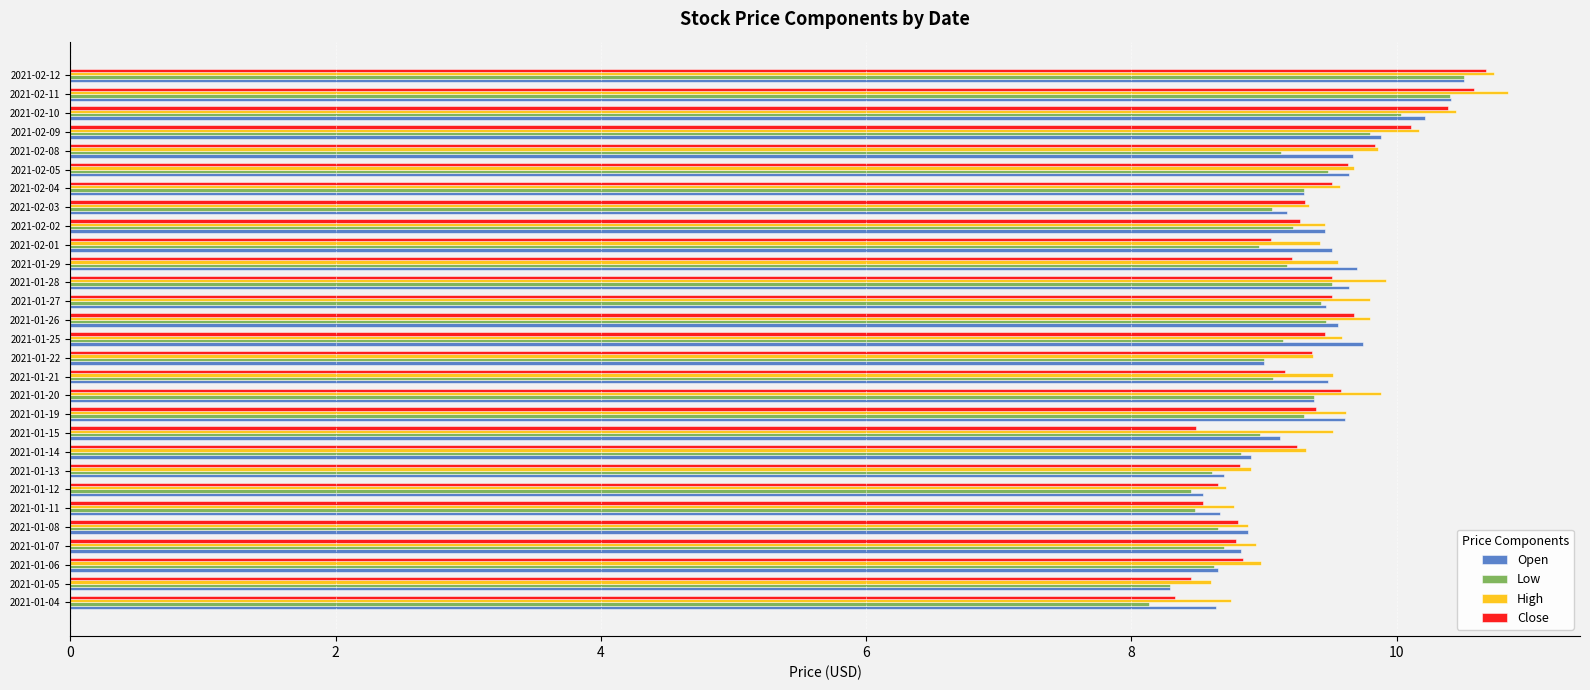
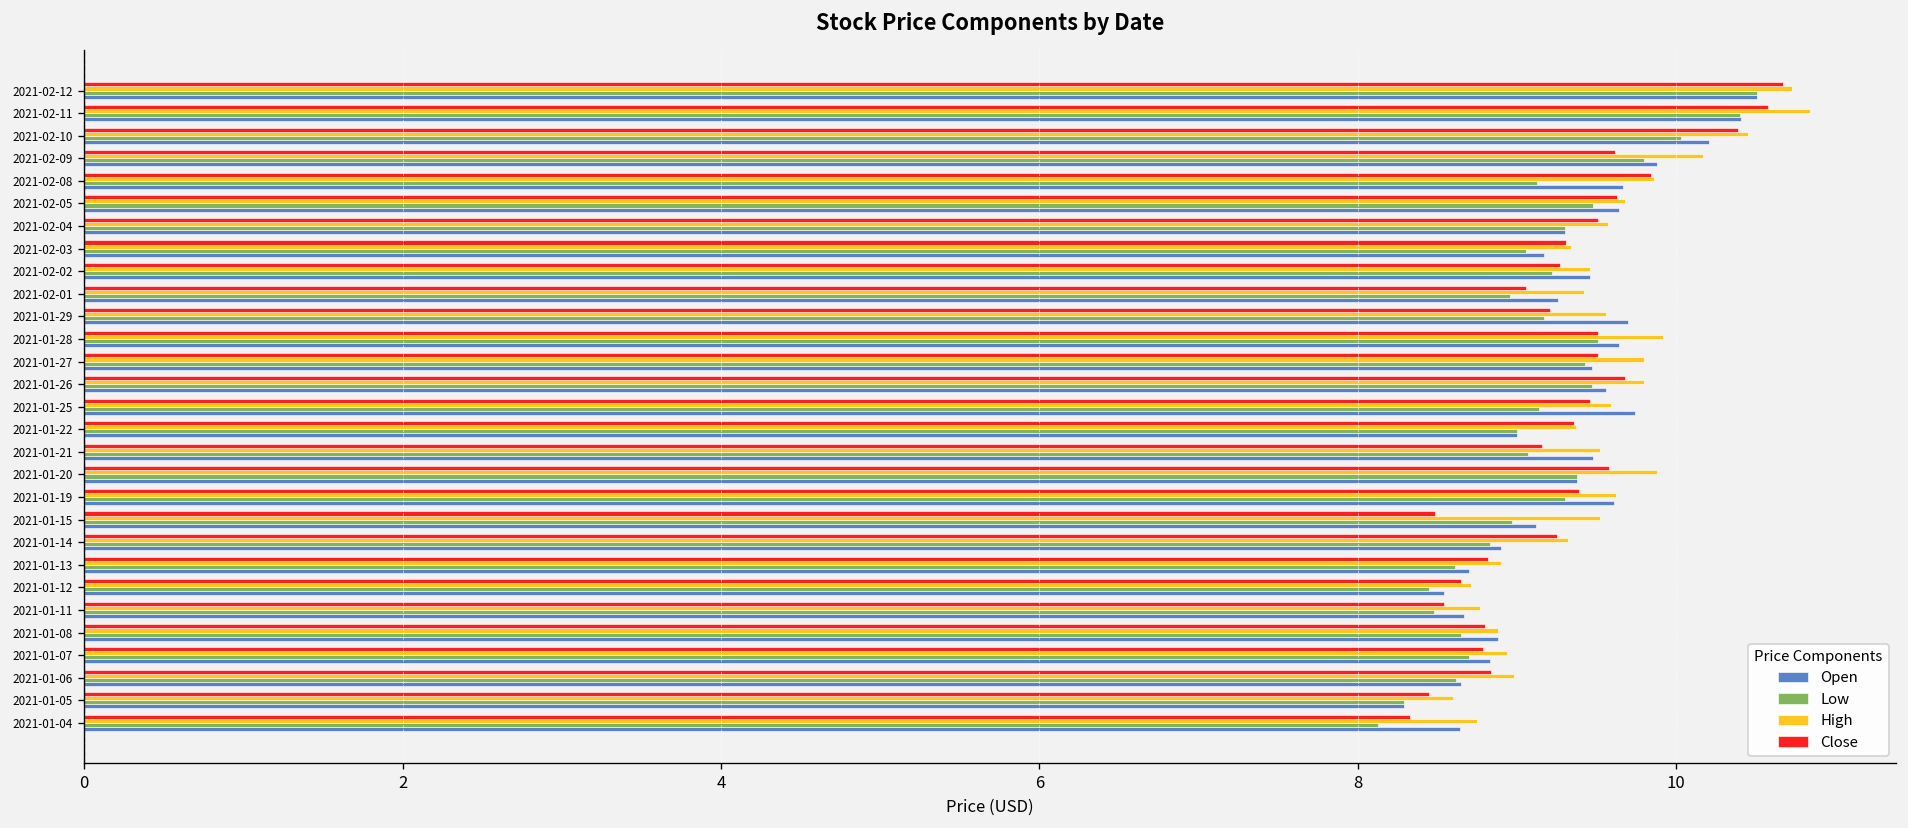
Close, 2021-02-09: 10.11 -> 9.62
Open, 2021-02-01: 9.52 -> 9.26
